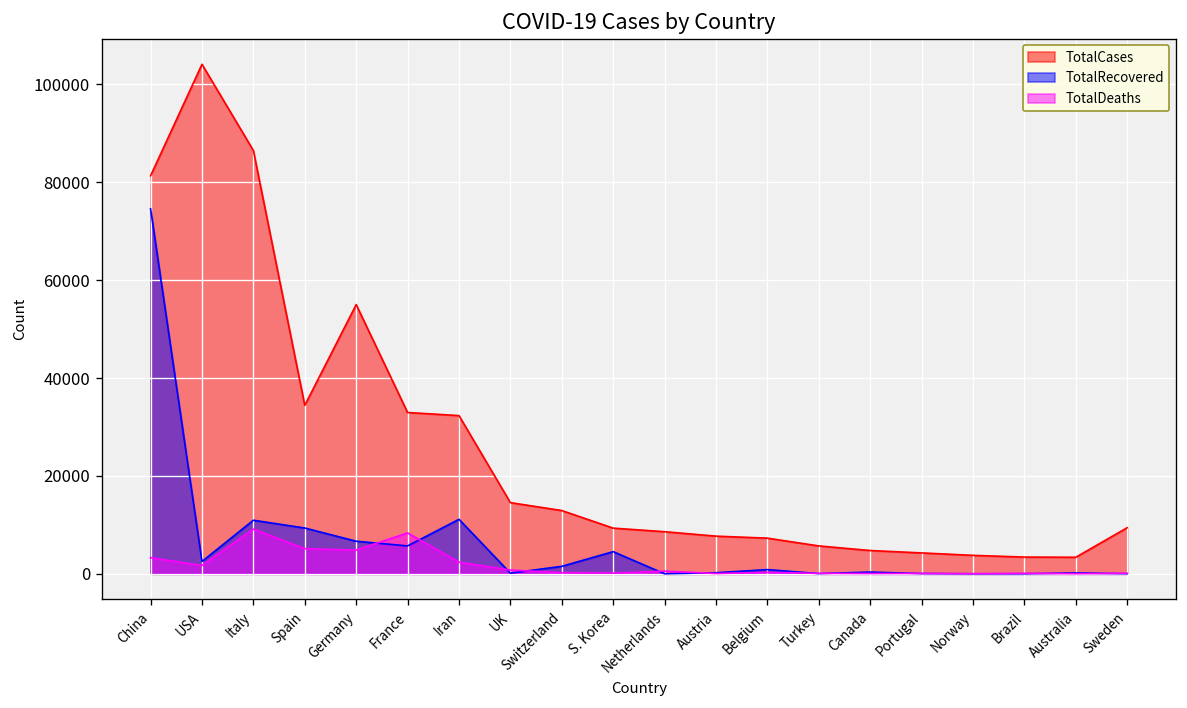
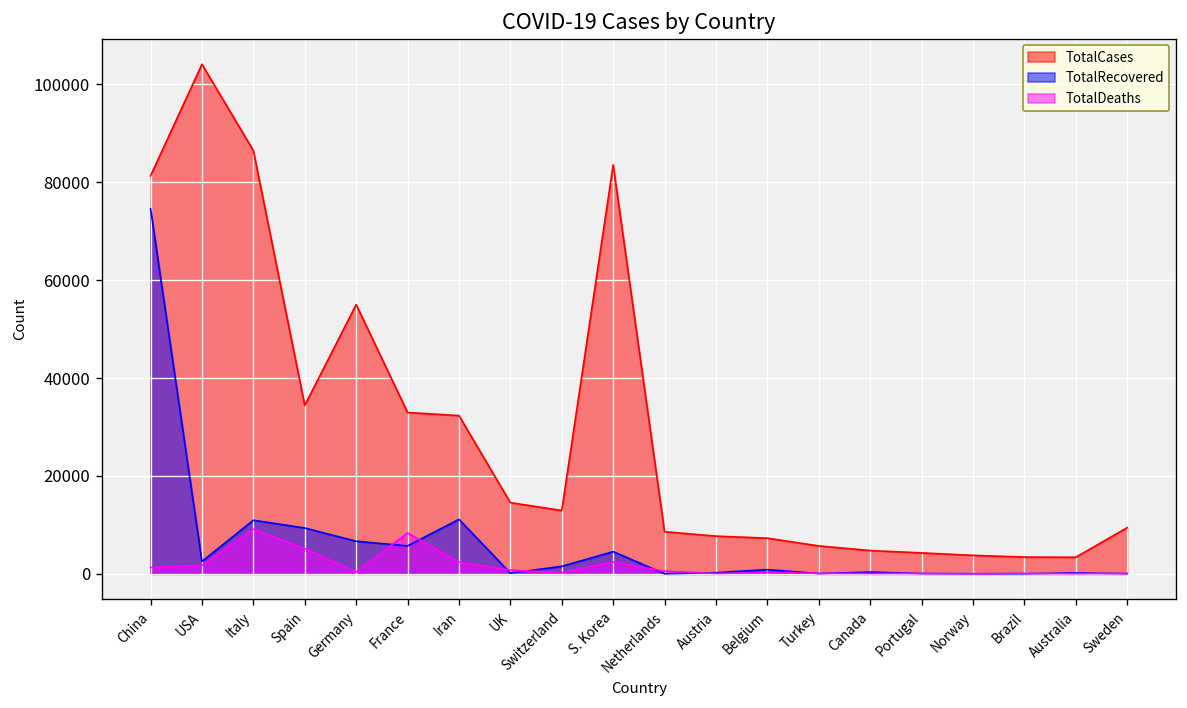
TotalDeaths, China: 3000 -> 1000
TotalDeaths, Germany: 5000 -> 0
TotalCases, S. Korea: 9000 -> 84000
TotalDeaths, S. Korea: 0 -> 2000
